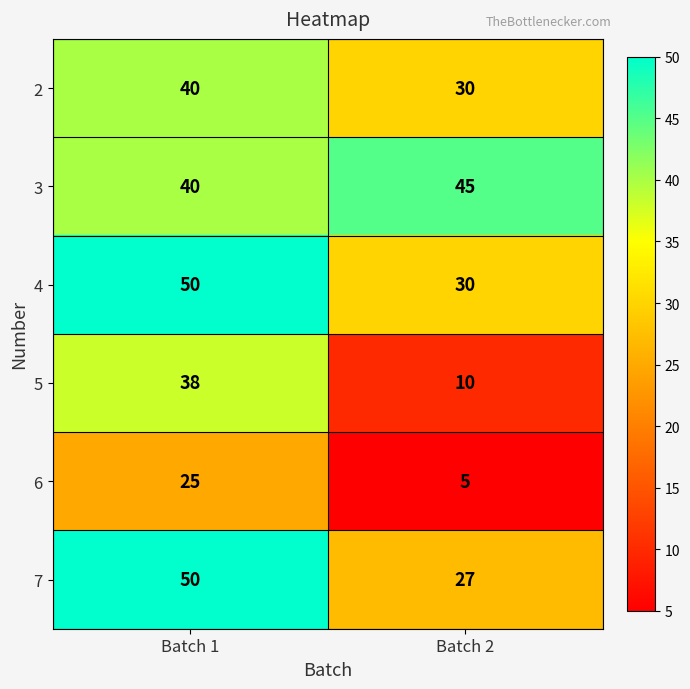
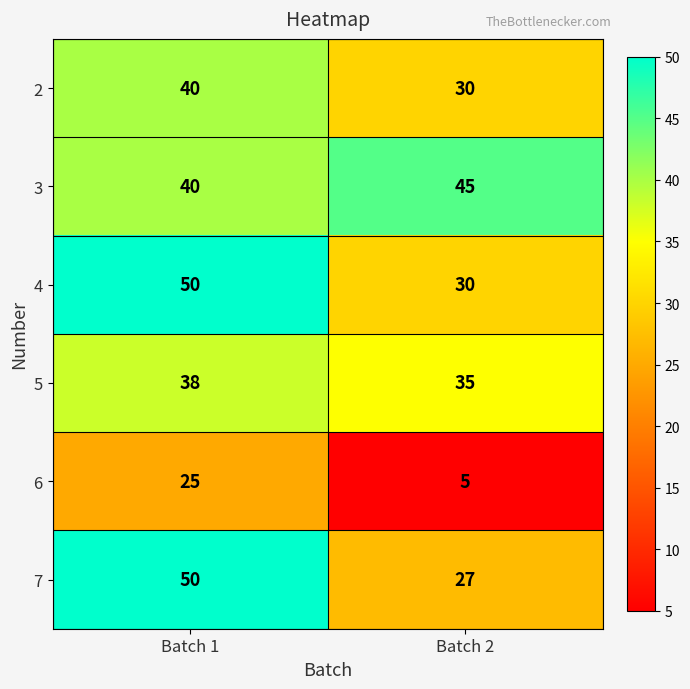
5, Batch 2: 10 -> 35
